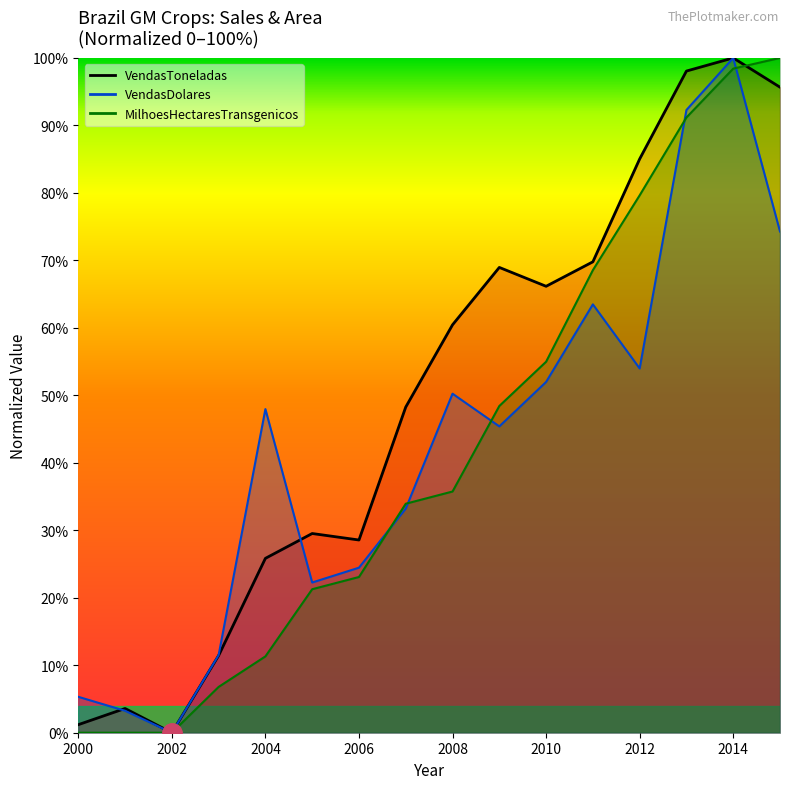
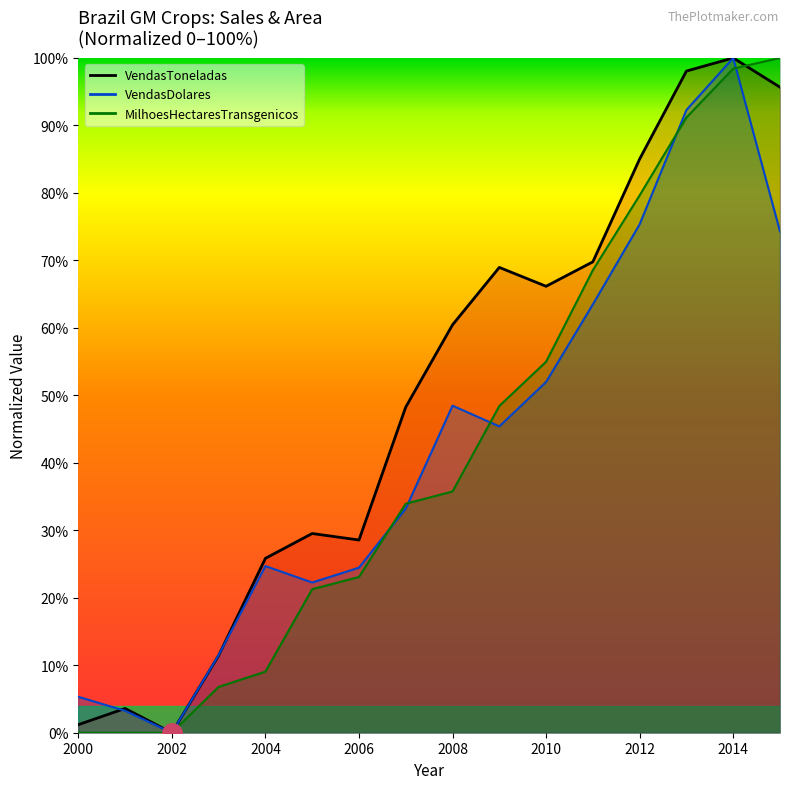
VendasDolares, 2004: 48% -> 25%
MilhoesHectaresTransgenicos, 2004: 11% -> 9%
VendasDolares, 2008: 50% -> 48%
VendasDolares, 2012: 54% -> 75%
